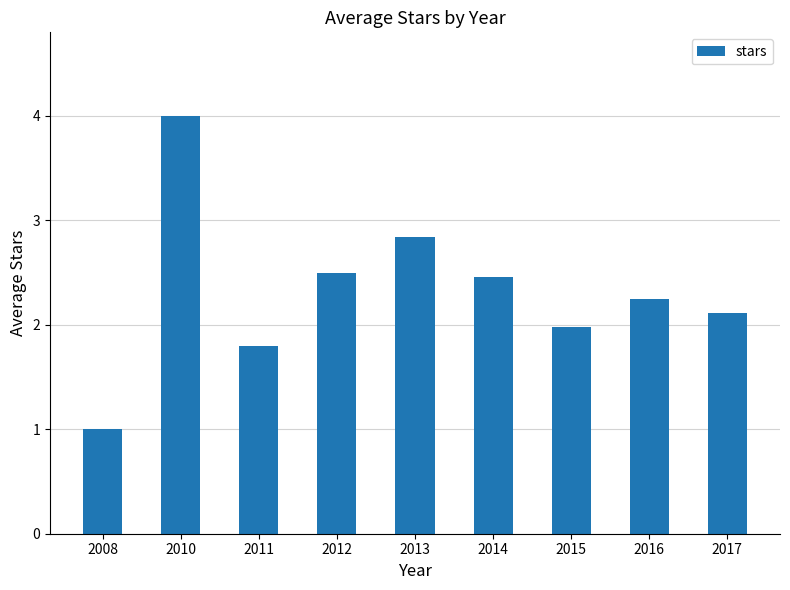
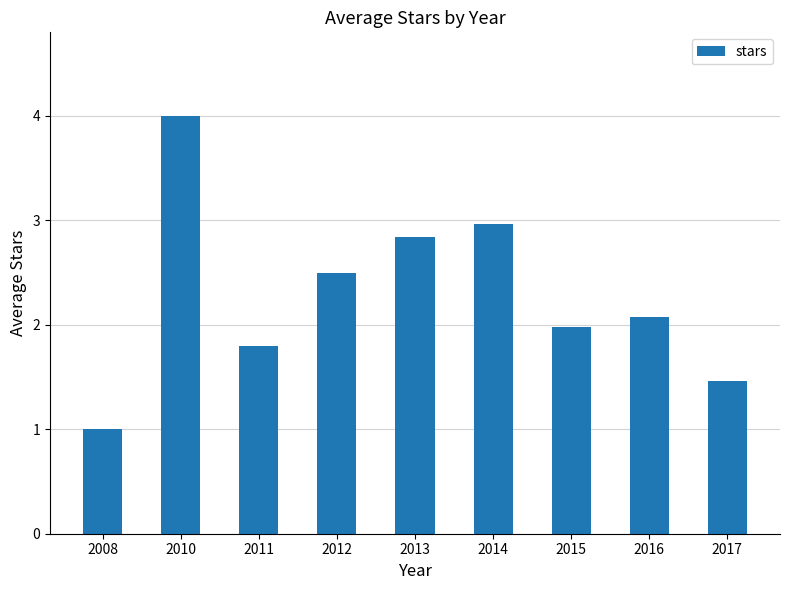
2014: 2.45 -> 2.96
2016: 2.25 -> 2.08
2017: 2.12 -> 1.46
